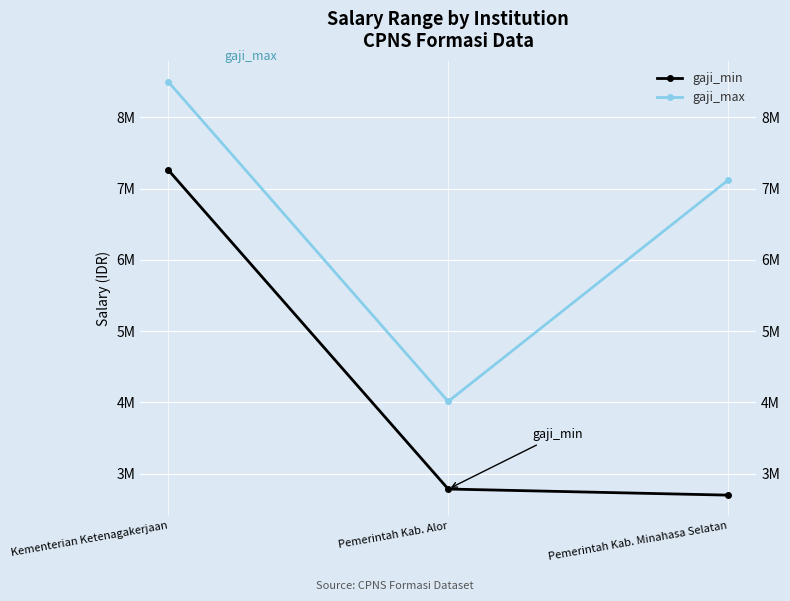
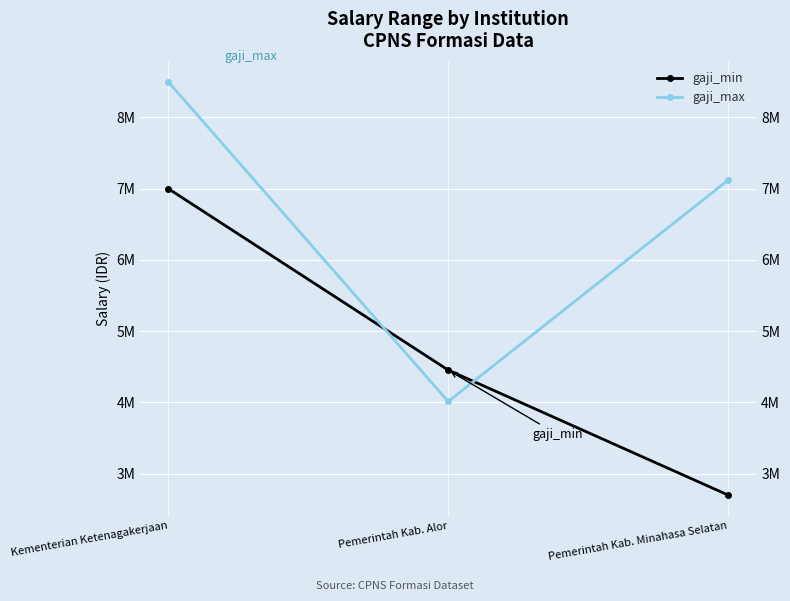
gaji_min, Kementerian Ketenagakerjaan: 7300000 -> 7000000
gaji_min, Pemerintah Kab. Alor: 2800000 -> 4500000
